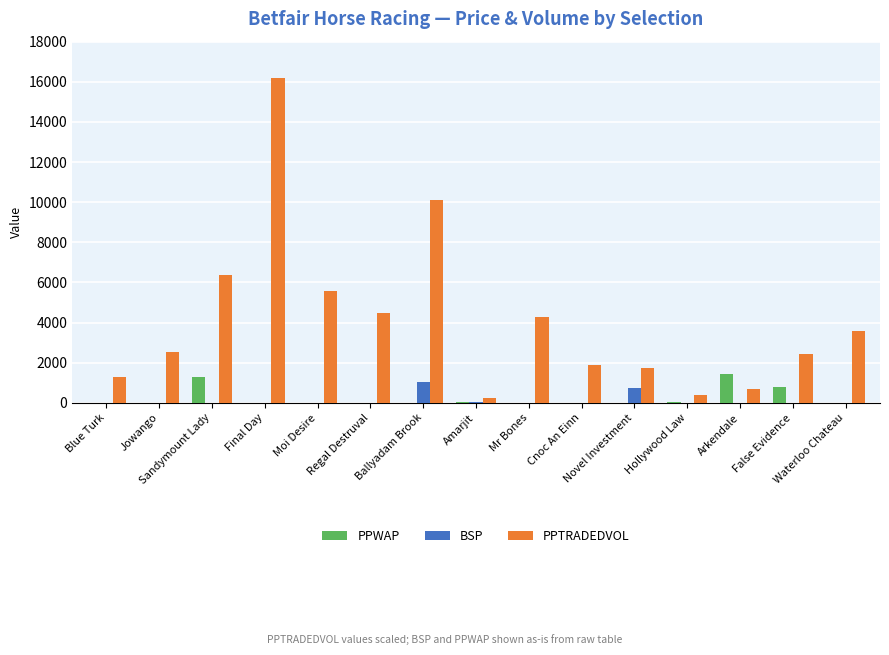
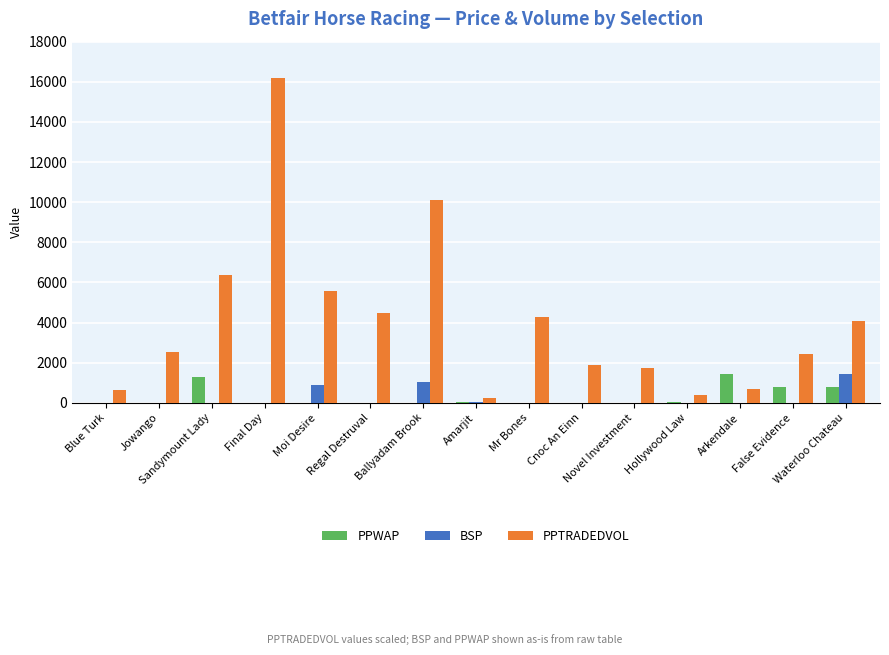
PPTRADEDVOL, Blue Turk: 1300 -> 600
BSP, Moi Desire: 0 -> 900
BSP, Novel Investment: 700 -> 0
PPWAP, Waterloo Chateau: 0 -> 800
BSP, Waterloo Chateau: 0 -> 1400
PPTRADEDVOL, Waterloo Chateau: 3600 -> 4100
